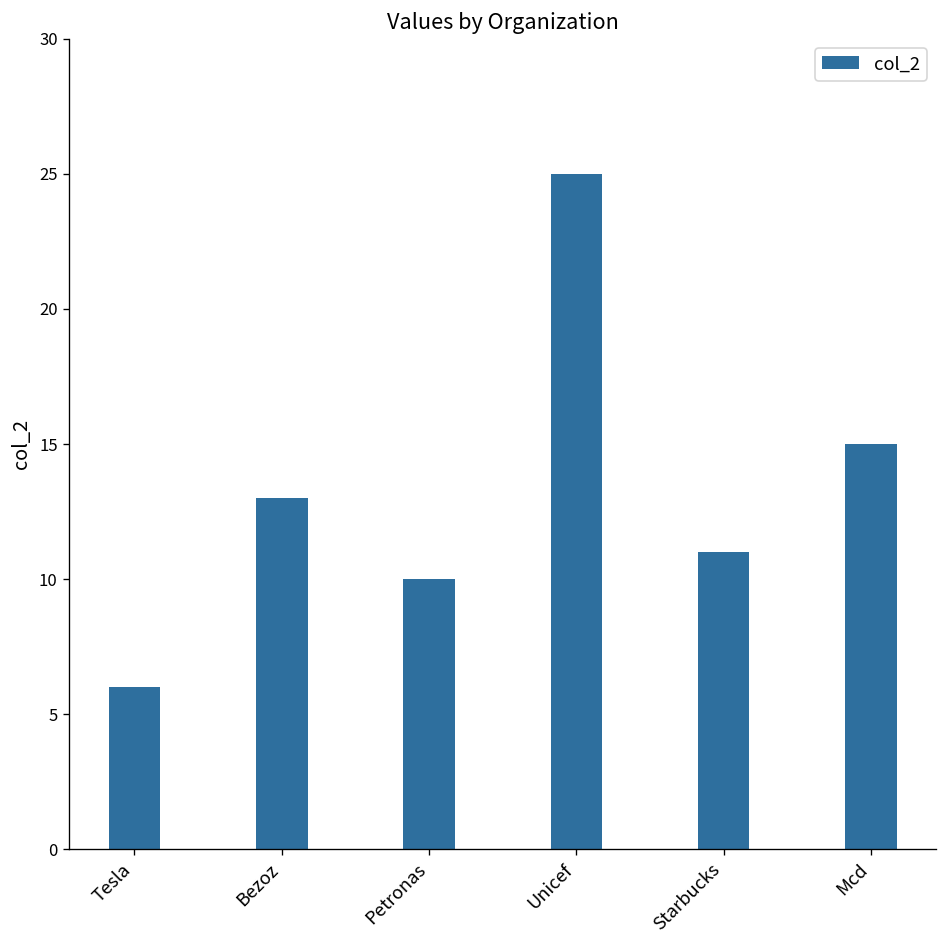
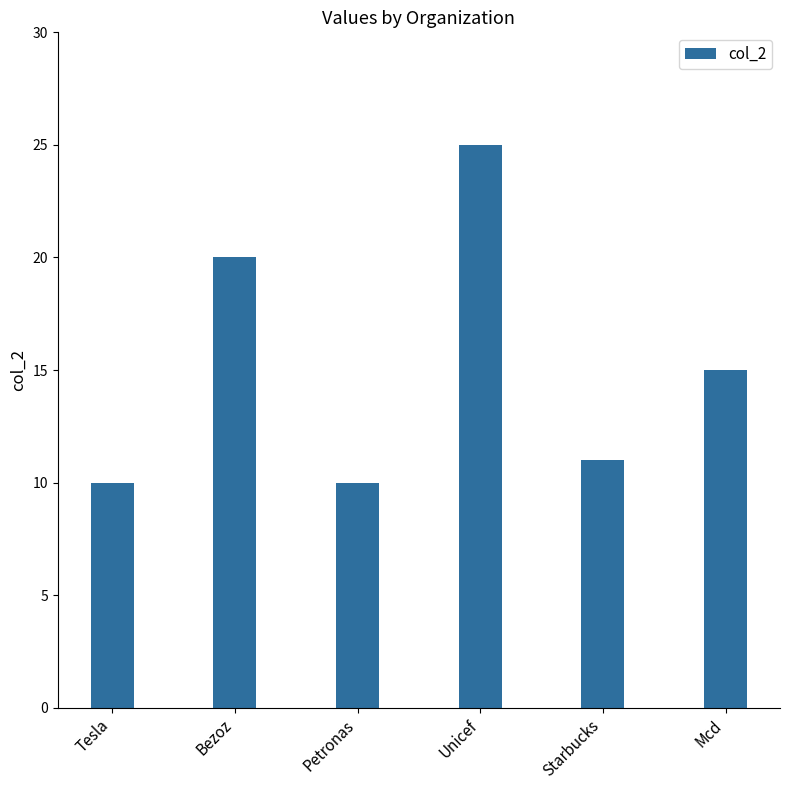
Tesla: 6 -> 10
Bezoz: 13 -> 20
